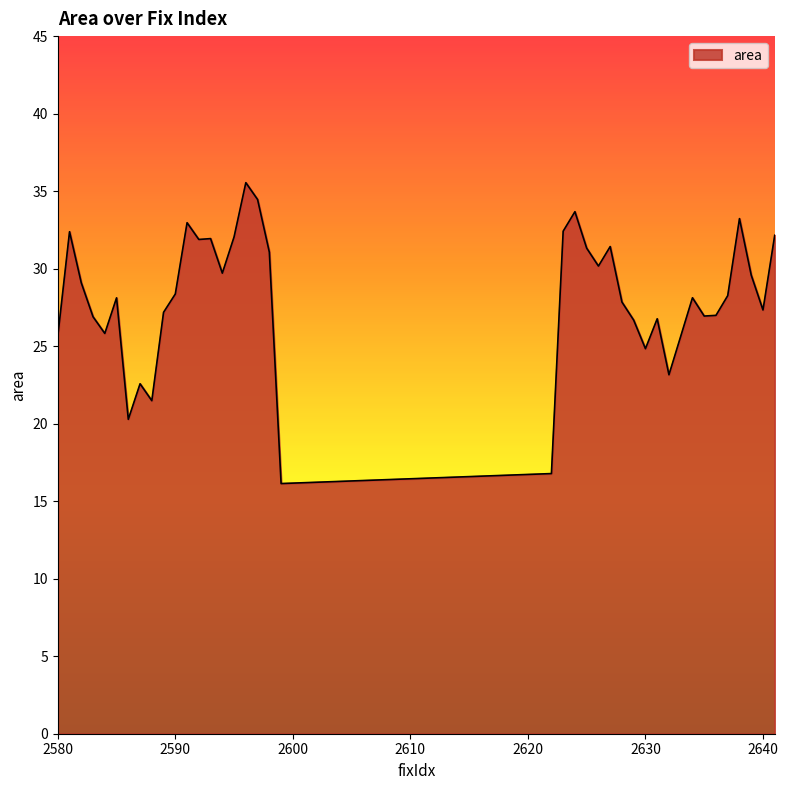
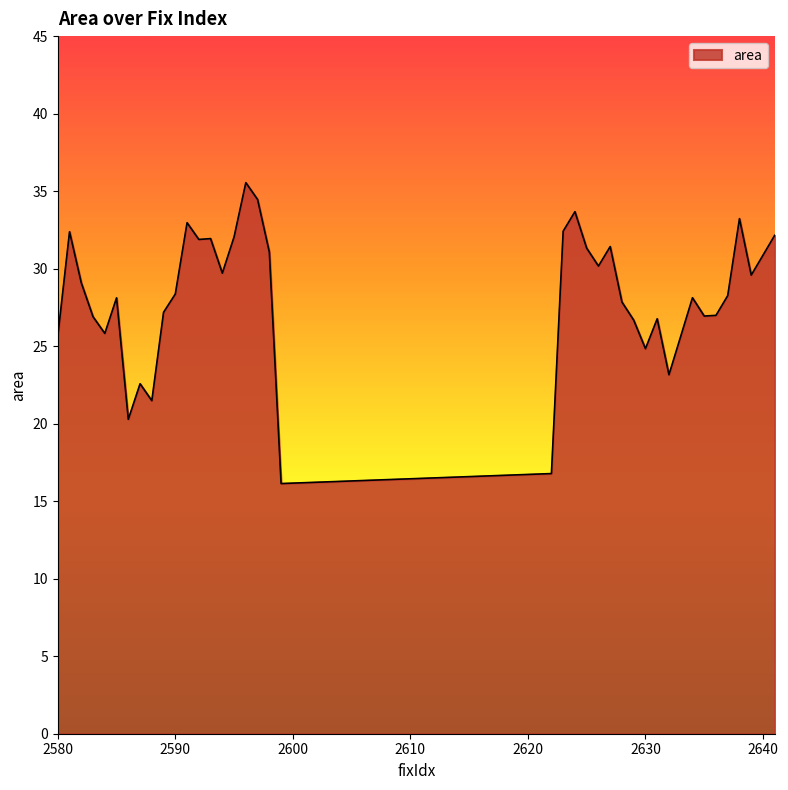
2640: 27.3 -> 30.9
